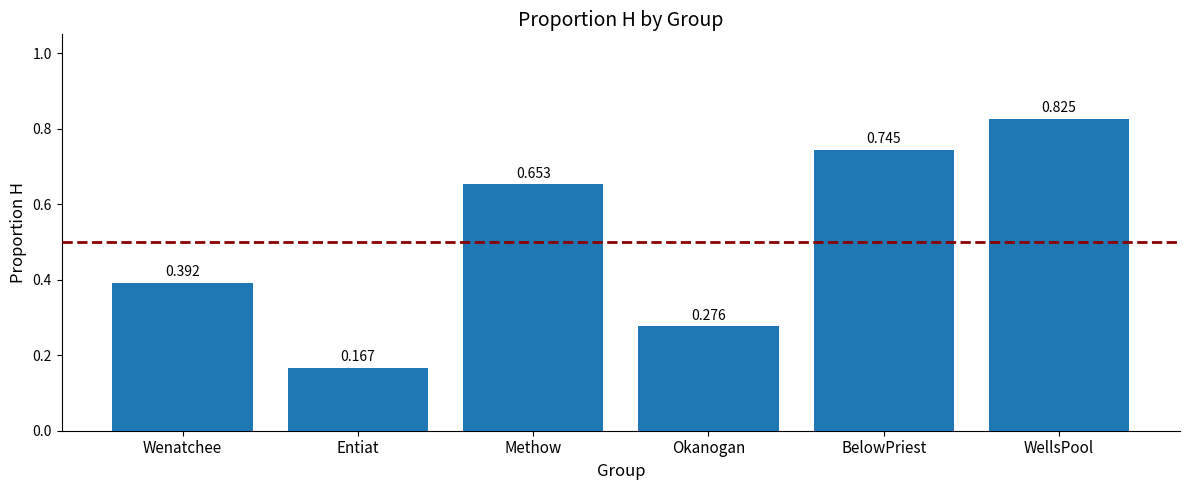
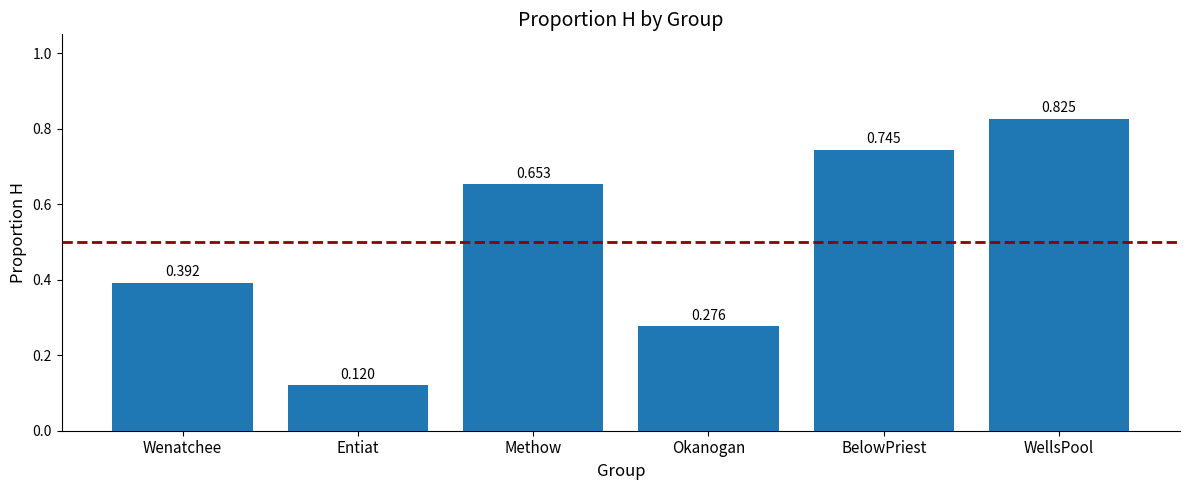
Entiat: 0.167 -> 0.120
